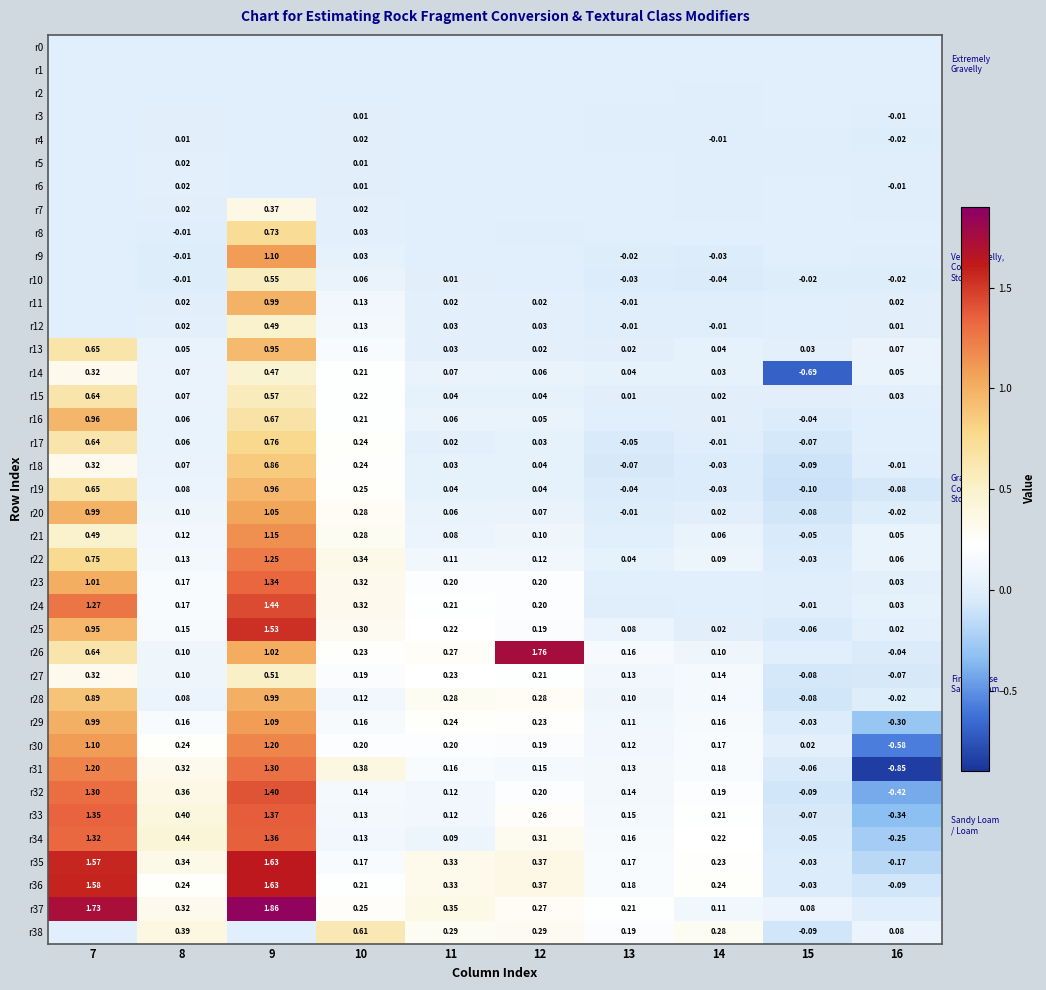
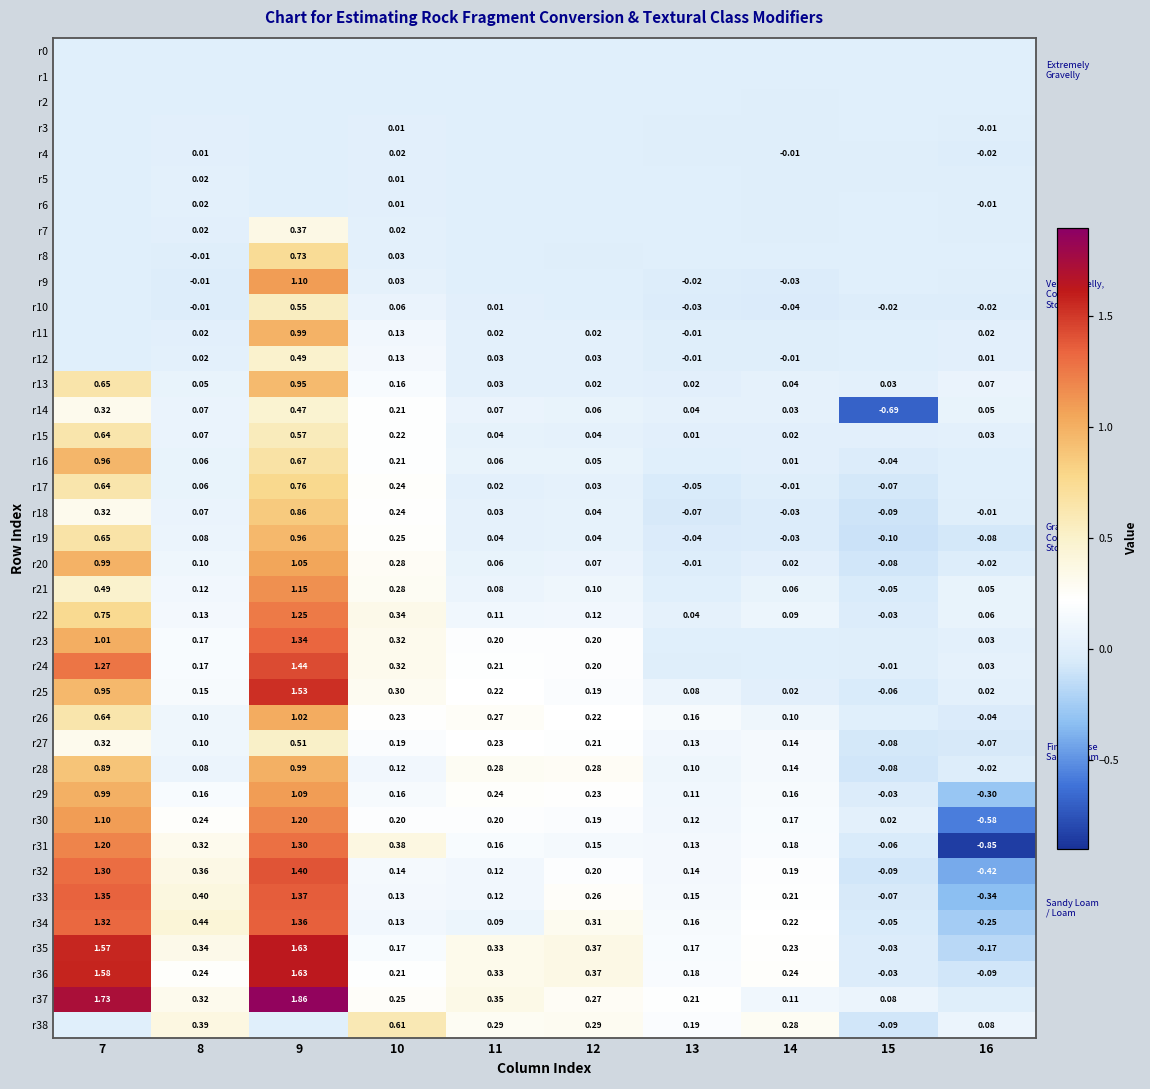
r26, 12: 1.76 -> 0.22
